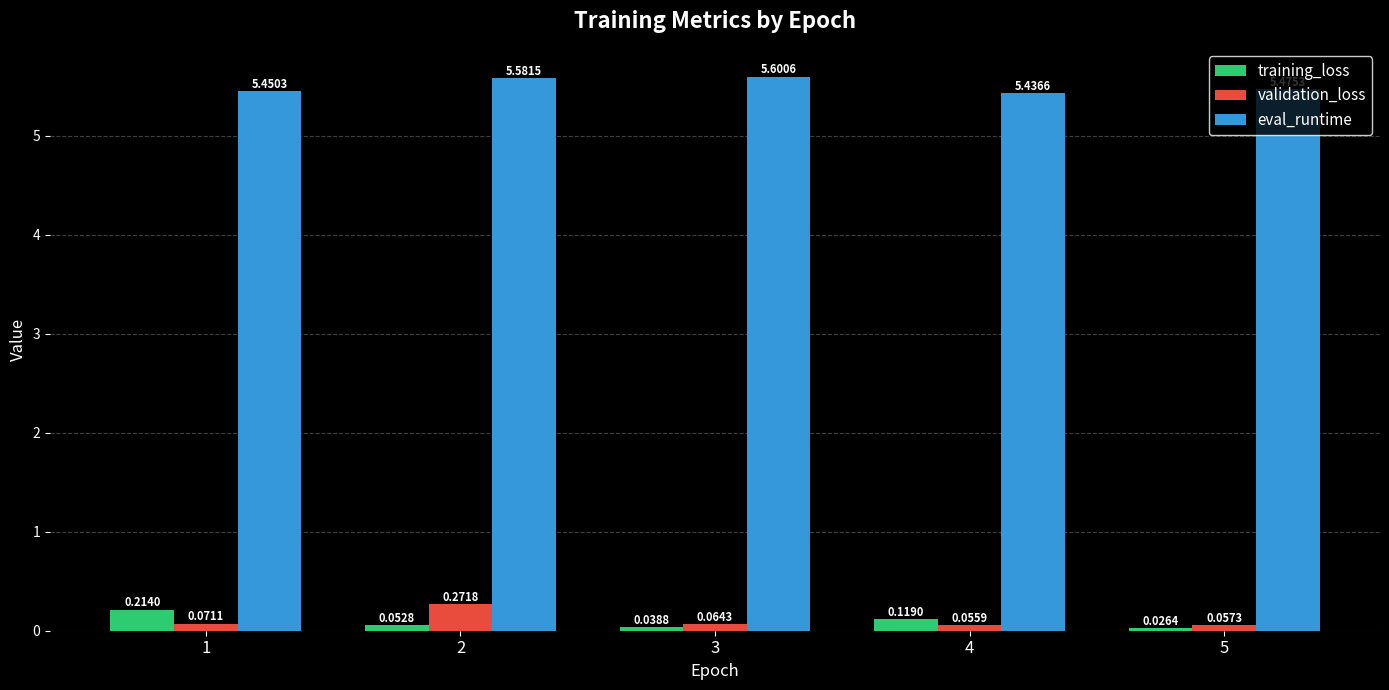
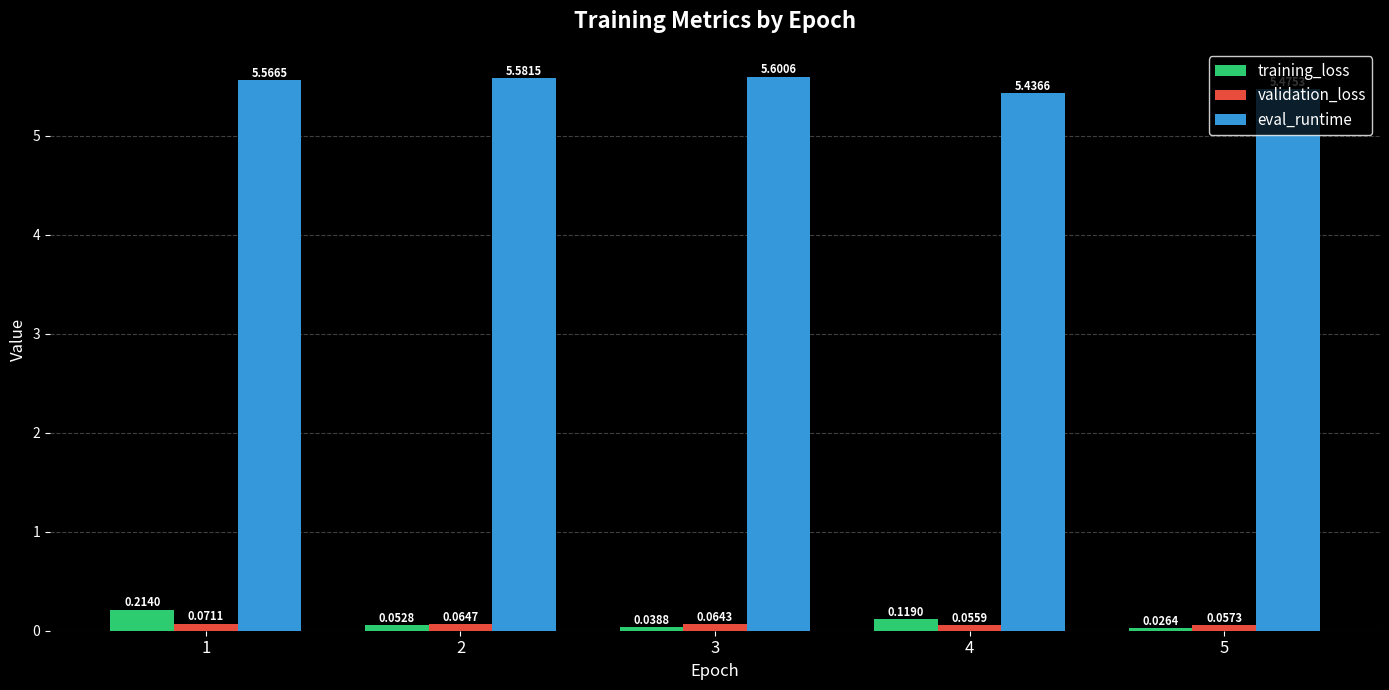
eval_runtime, 1: 5.4503 -> 5.5665
validation_loss, 2: 0.2718 -> 0.0647
